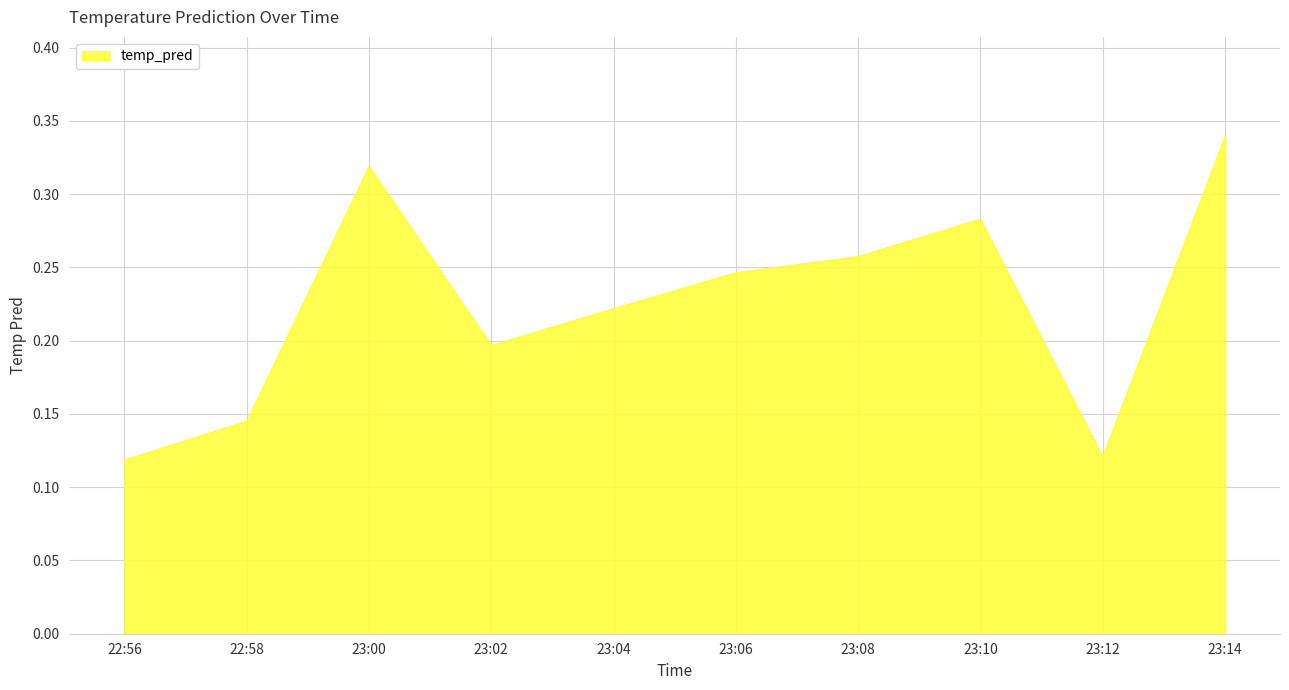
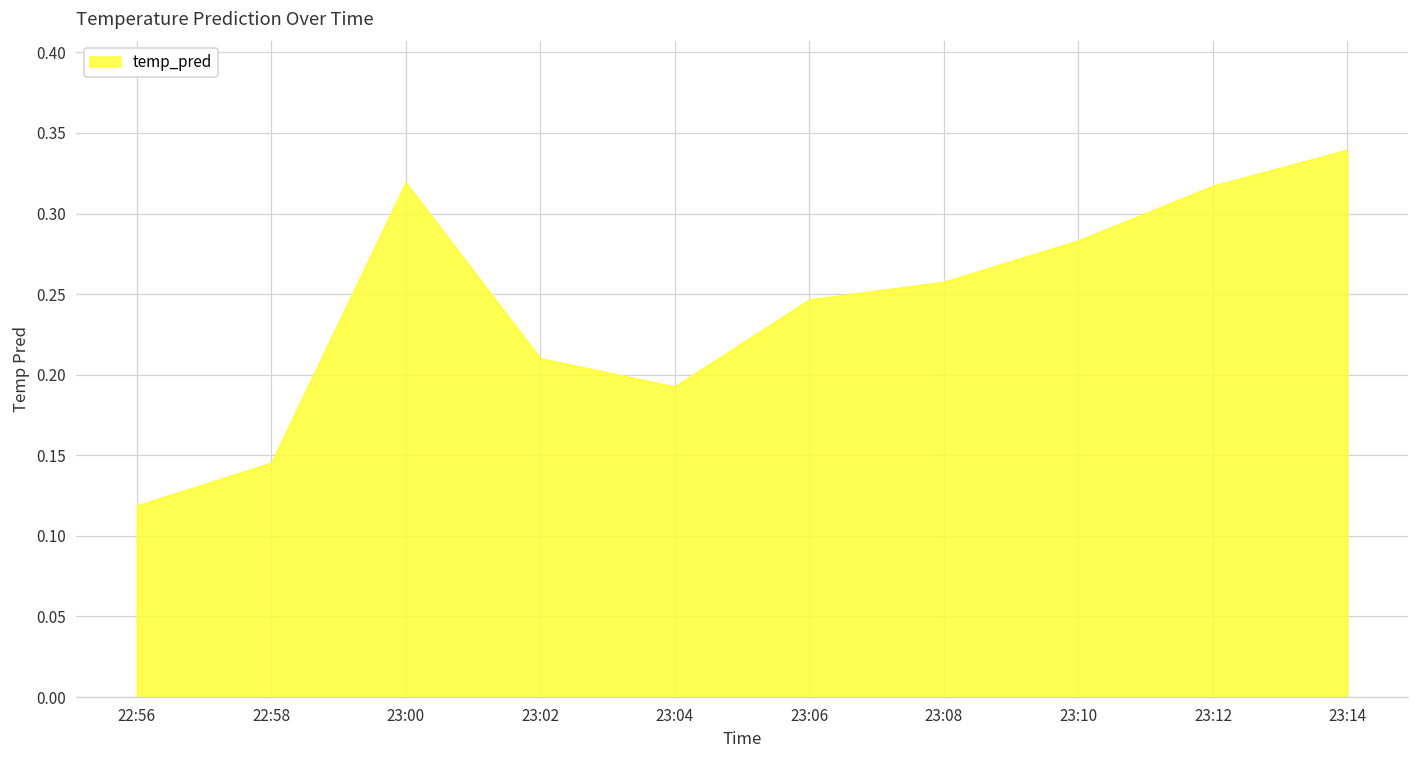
23:02: 0.197 -> 0.210
23:04: 0.222 -> 0.193
23:12: 0.121 -> 0.317
